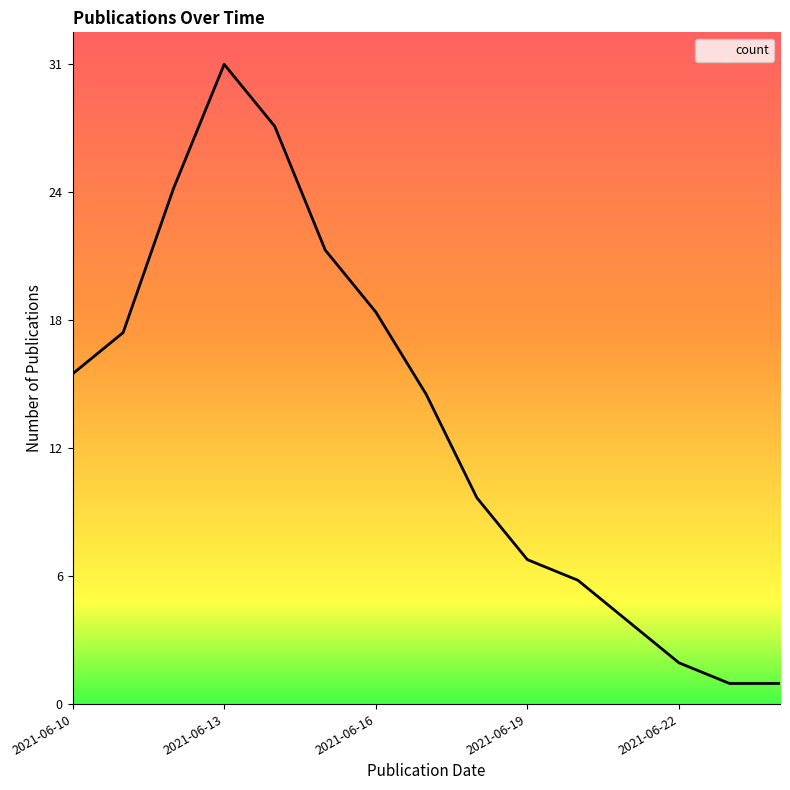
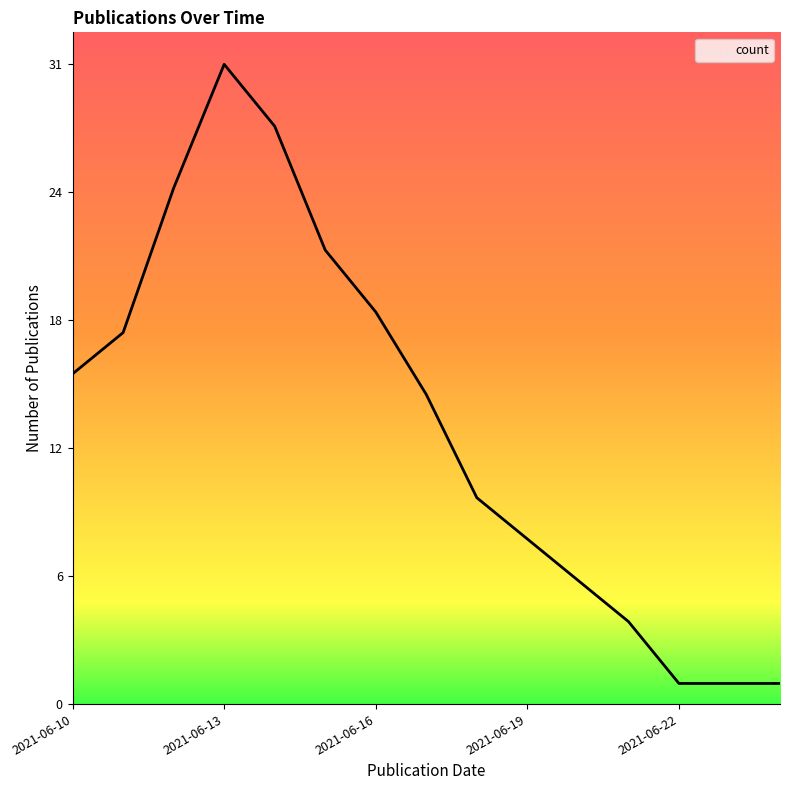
2021-06-19: 7 -> 8
2021-06-22: 2 -> 1
